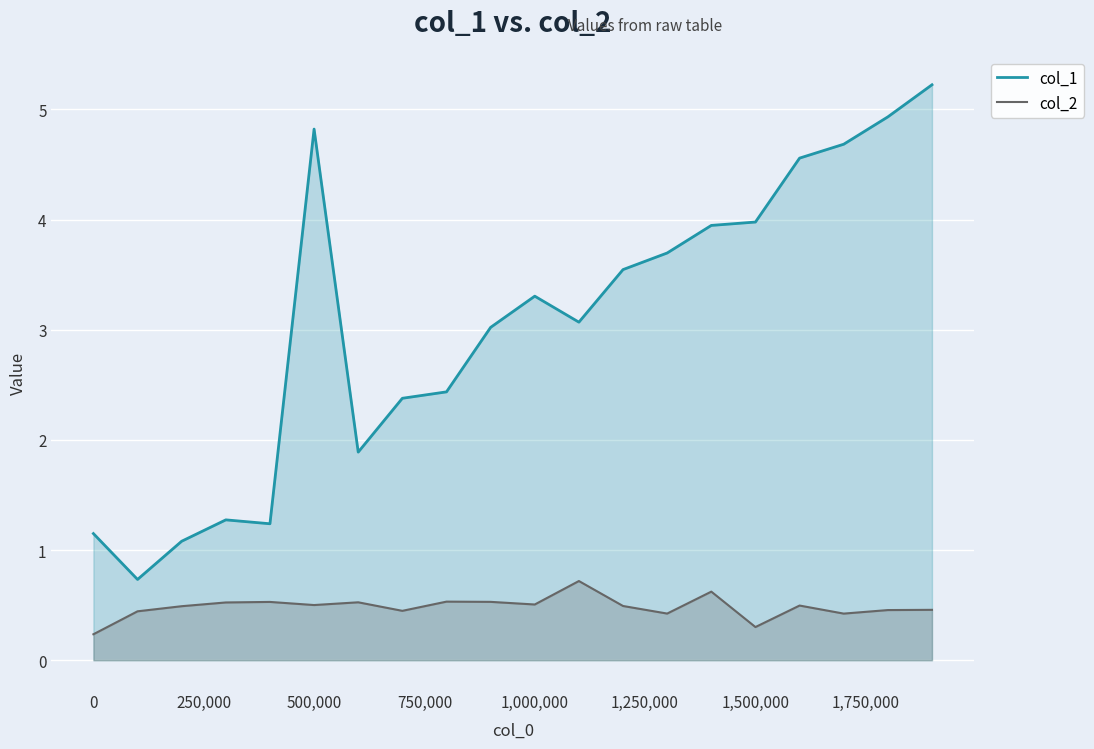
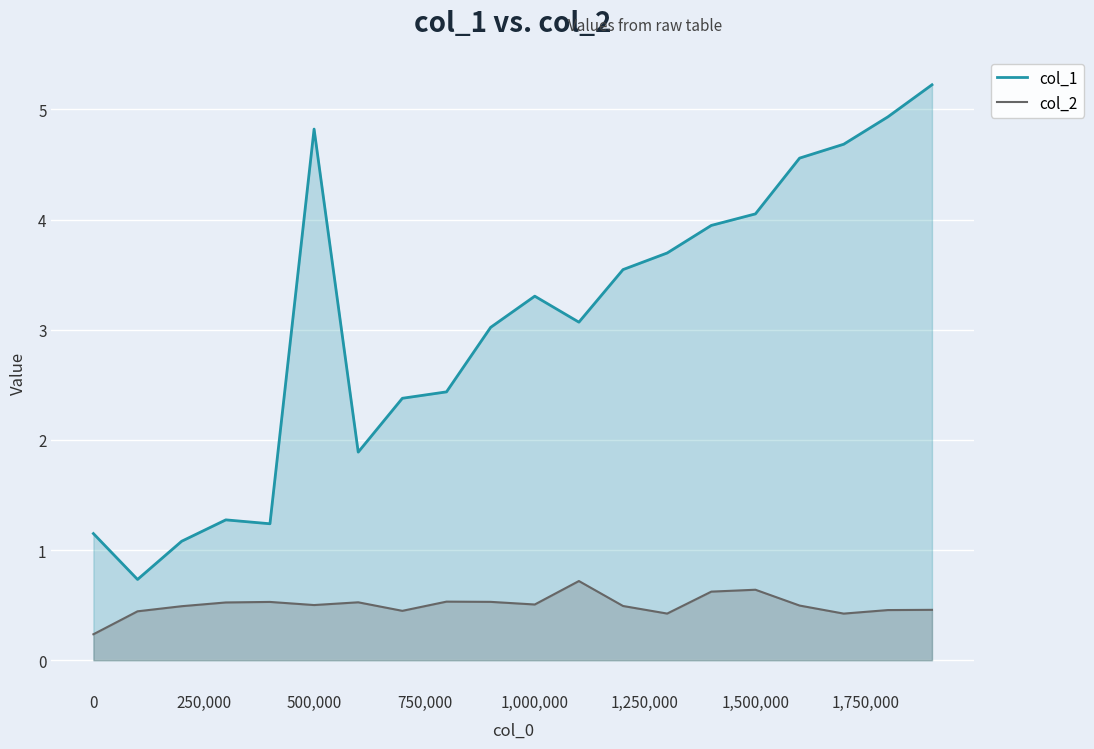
col_1, 1,500,000: 3.98 -> 4.05
col_2, 1,500,000: 0.30 -> 0.64
